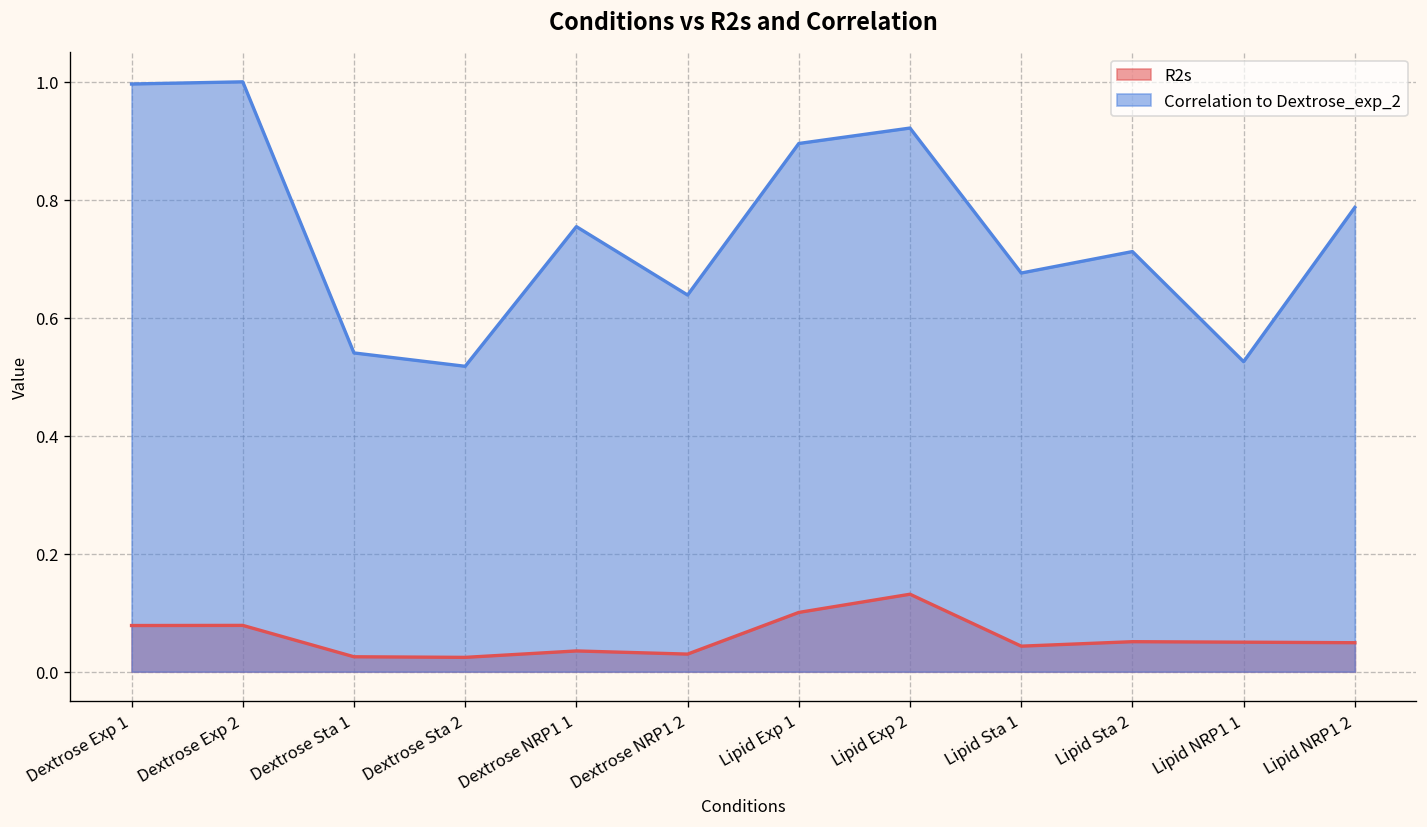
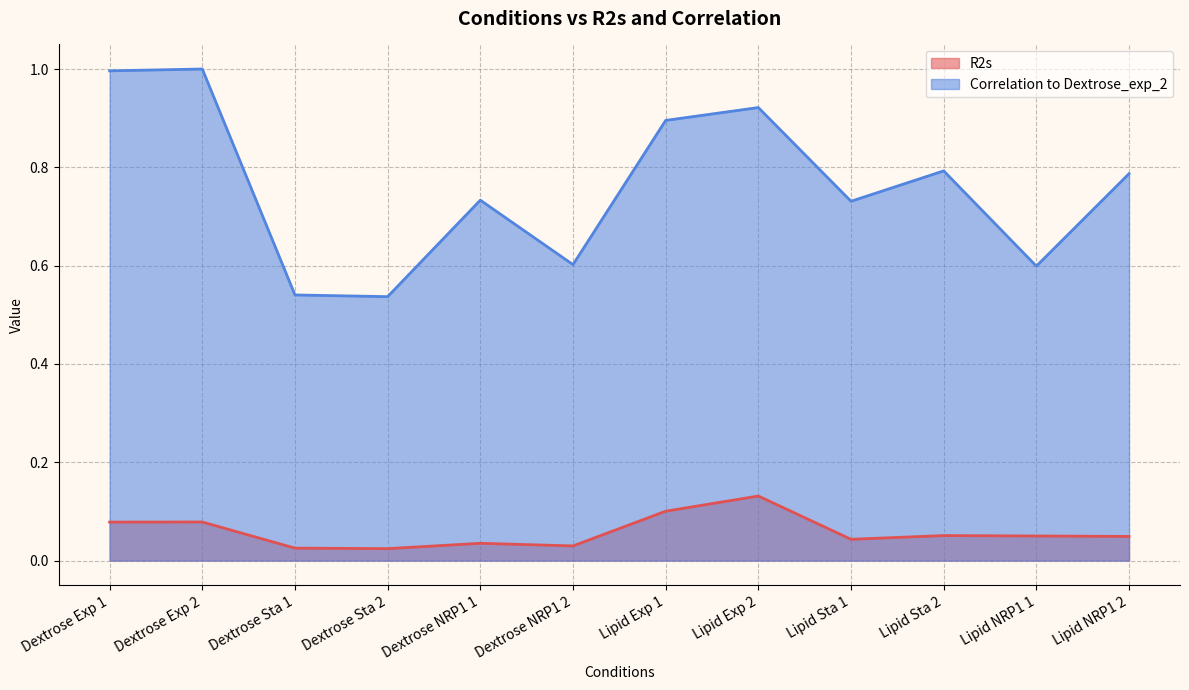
Correlation to Dextrose_exp_2, Dextrose Sta 2: 0.52 -> 0.54
Correlation to Dextrose_exp_2, Dextrose NRP1 1: 0.75 -> 0.73
Correlation to Dextrose_exp_2, Dextrose NRP1 2: 0.64 -> 0.60
Correlation to Dextrose_exp_2, Lipid Sta 1: 0.68 -> 0.73
Correlation to Dextrose_exp_2, Lipid Sta 2: 0.71 -> 0.79
Correlation to Dextrose_exp_2, Lipid NRP1 1: 0.53 -> 0.60
